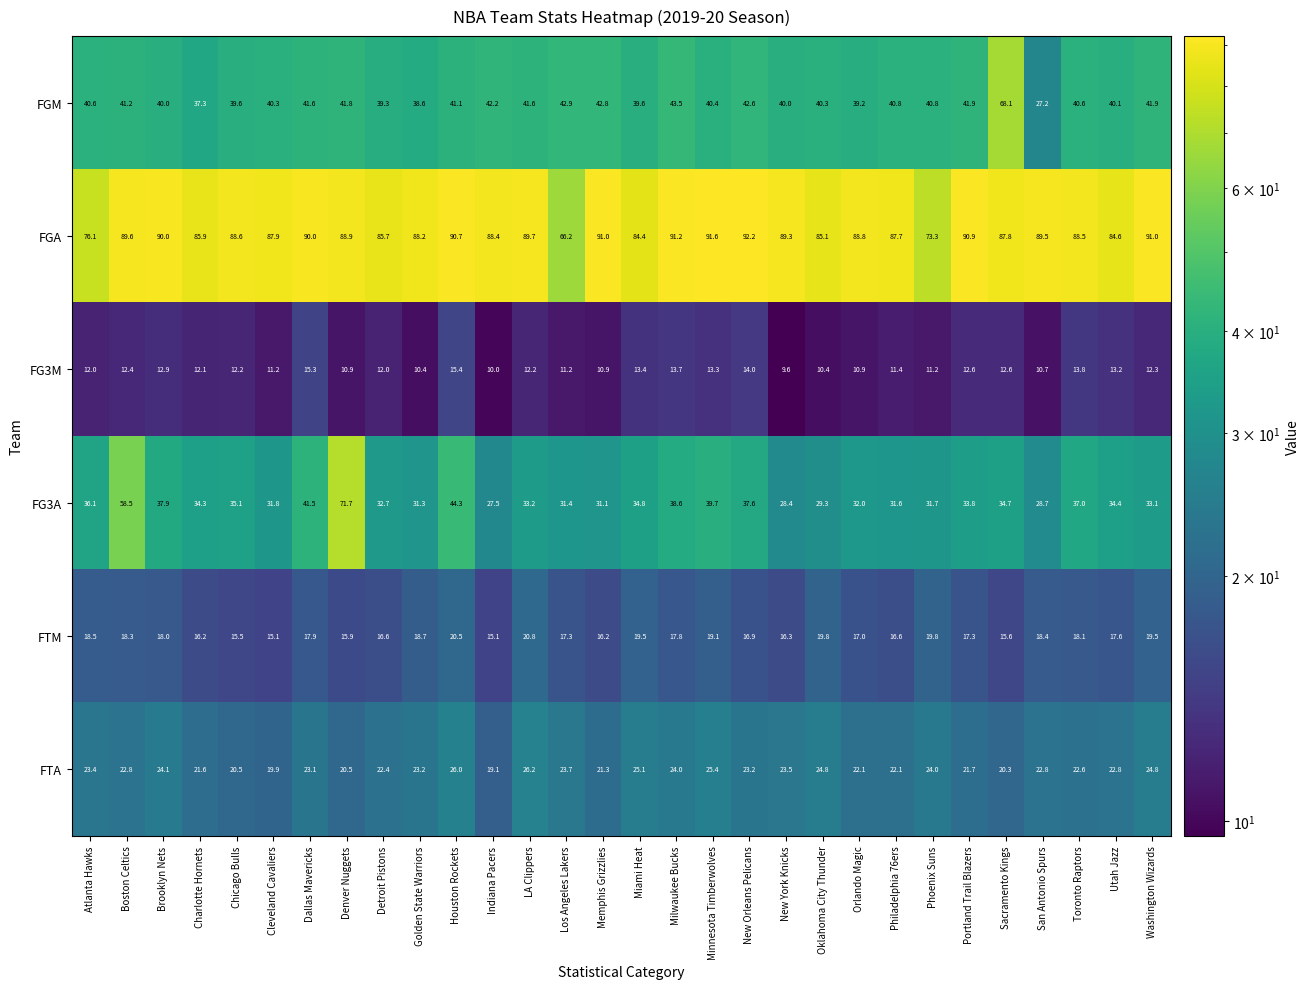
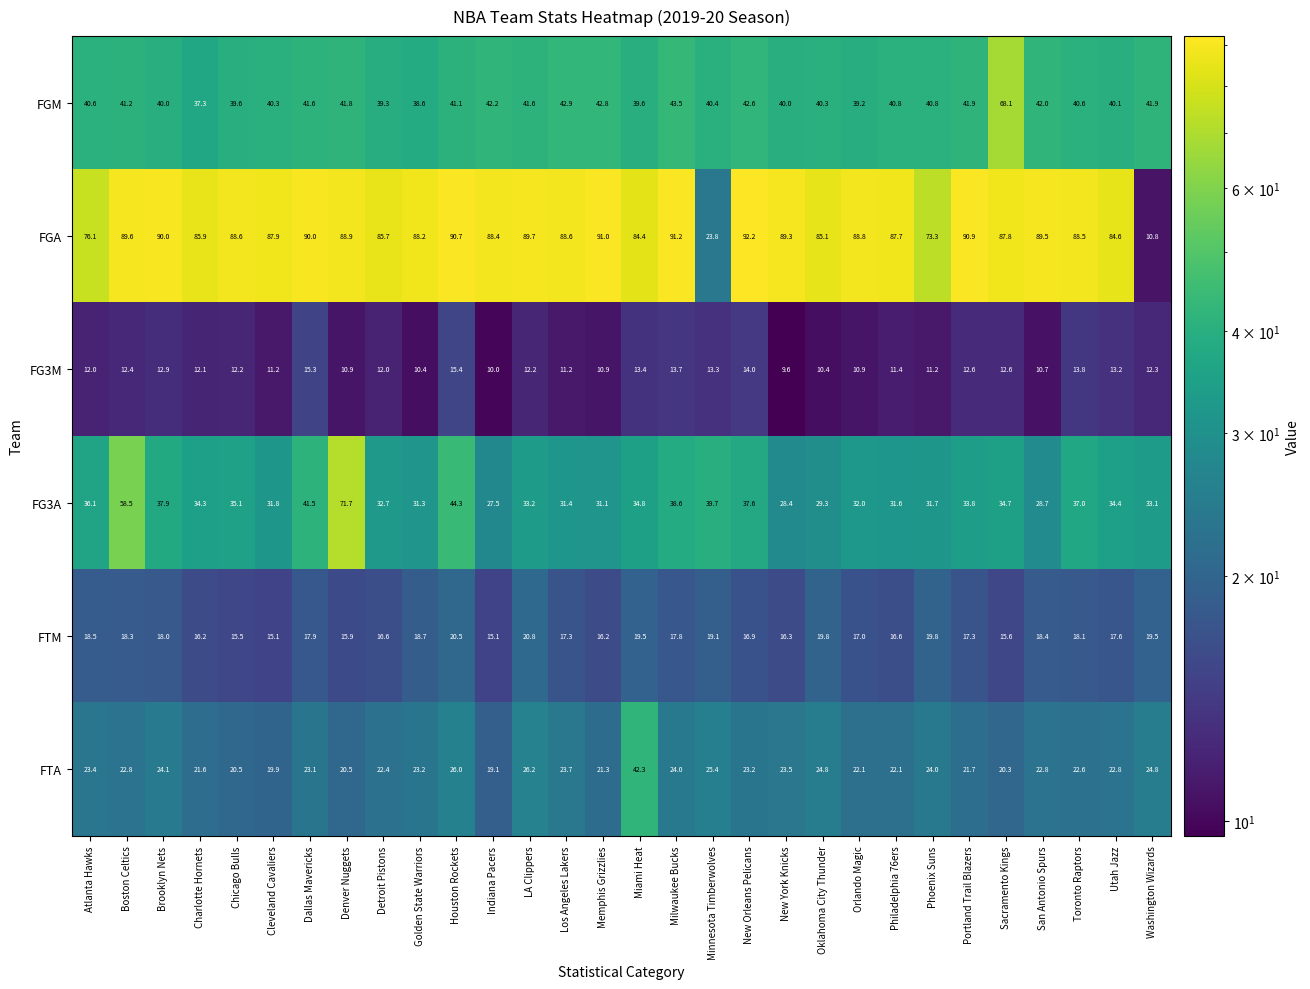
FGM, San Antonio Spurs: 27.2 -> 42.0
FGA, Los Angeles Lakers: 66.2 -> 88.6
FGA, Minnesota Timberwolves: 91.6 -> 23.8
FGA, Washington Wizards: 91.0 -> 10.8
FTA, Miami Heat: 25.1 -> 42.3
